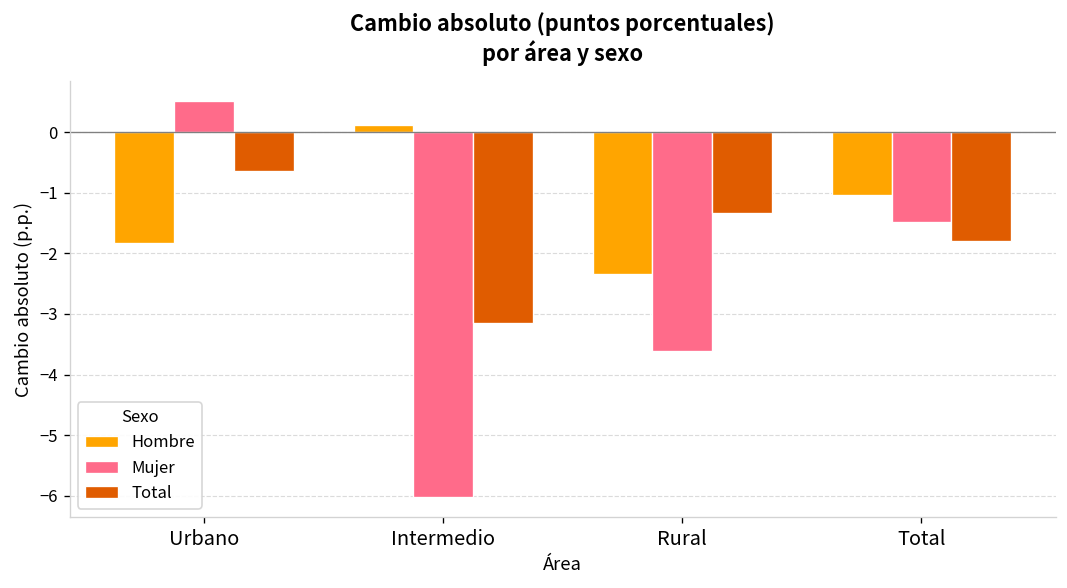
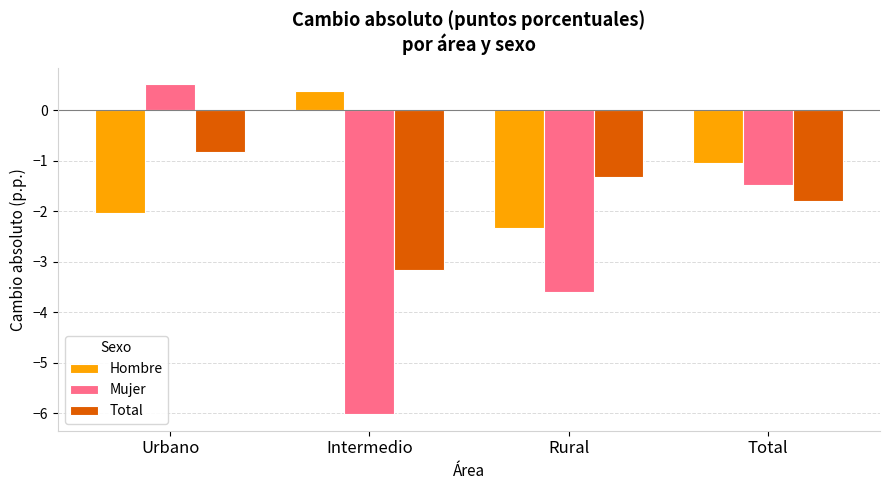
Hombre, Urbano: -1.8 -> -2.0
Total, Urbano: -0.6 -> -0.8
Hombre, Intermedio: 0.1 -> 0.4
